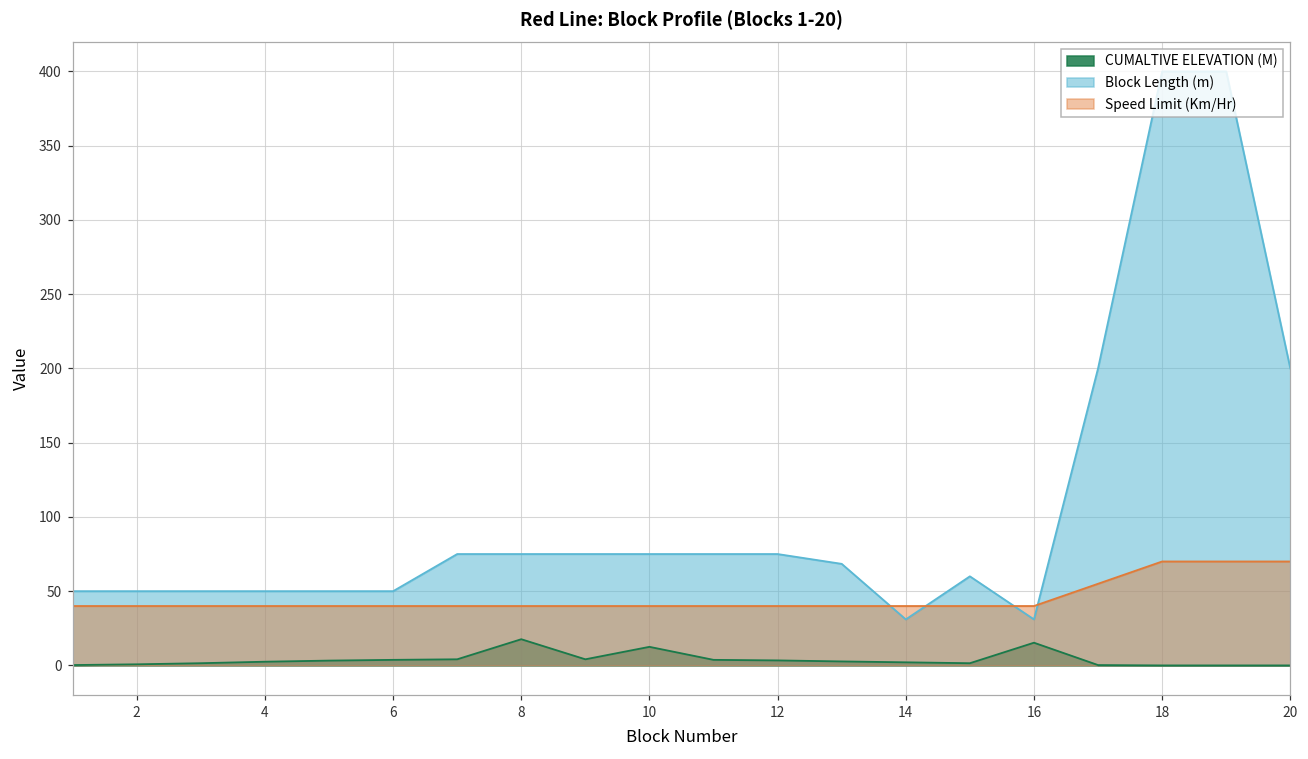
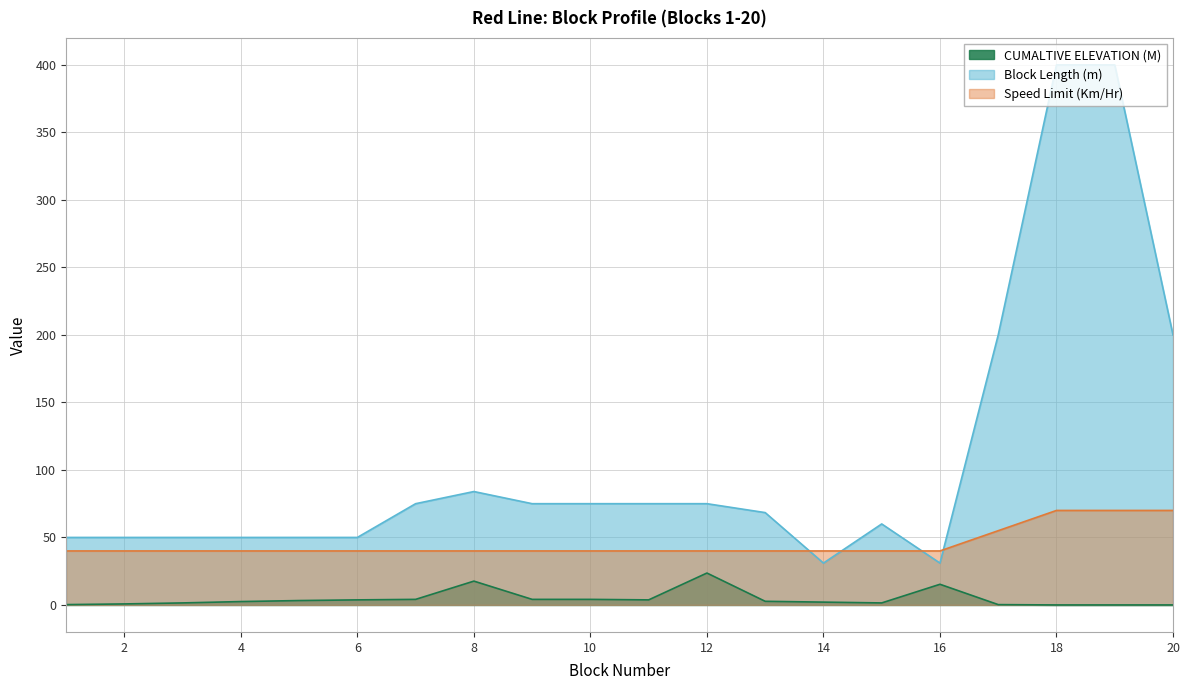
Block Length (m), 8: 75 -> 84
CUMALTIVE ELEVATION (M), 10: 13 -> 4
CUMALTIVE ELEVATION (M), 12: 3 -> 24
